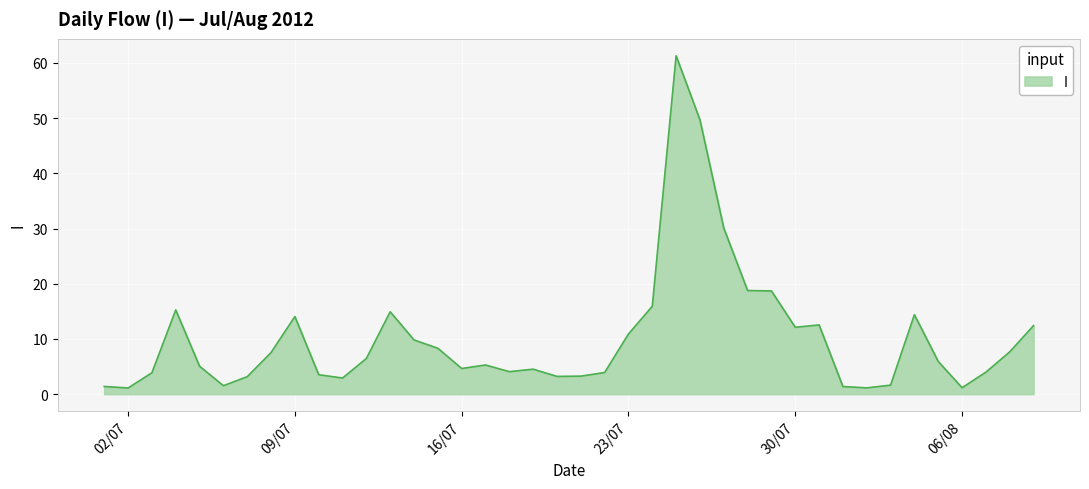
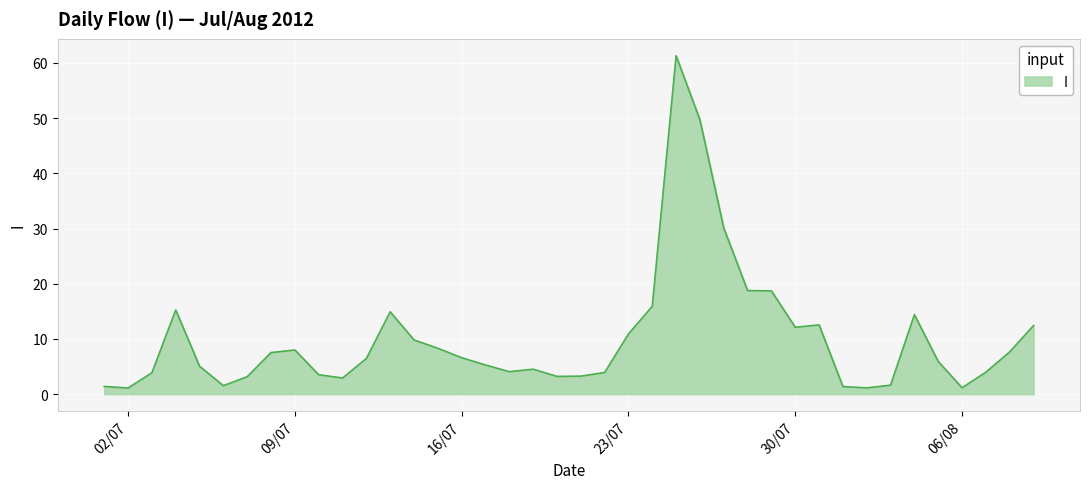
09/07: 14 -> 8
16/07: 5 -> 7
